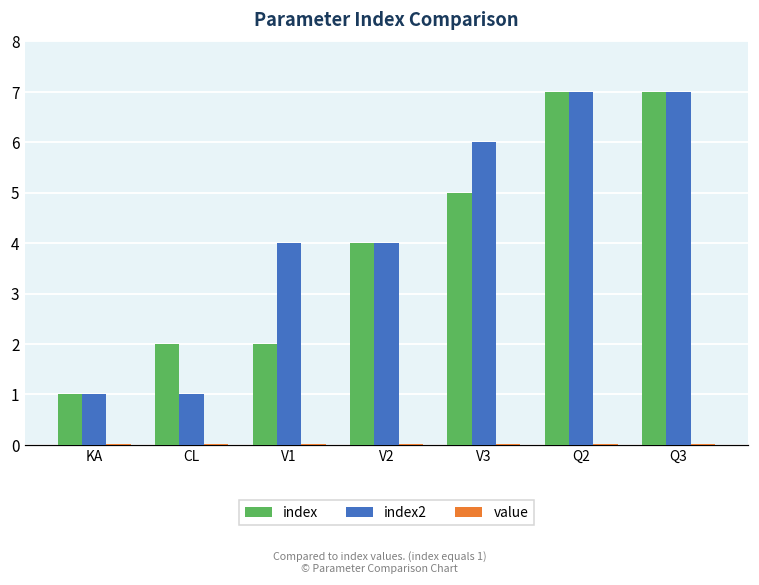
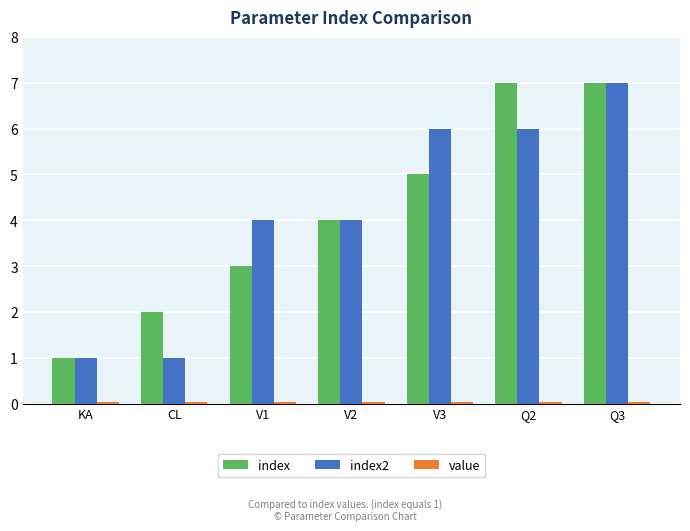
index, V1: 2 -> 3
index2, Q2: 7 -> 6
